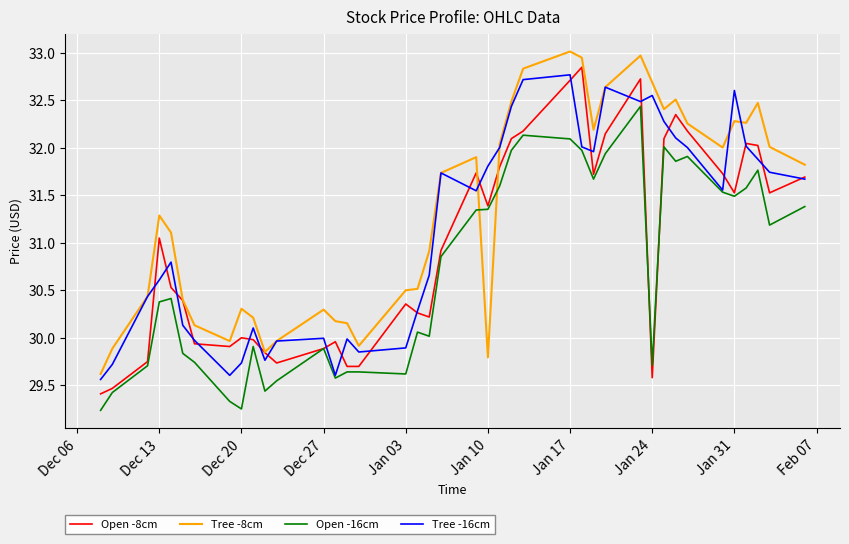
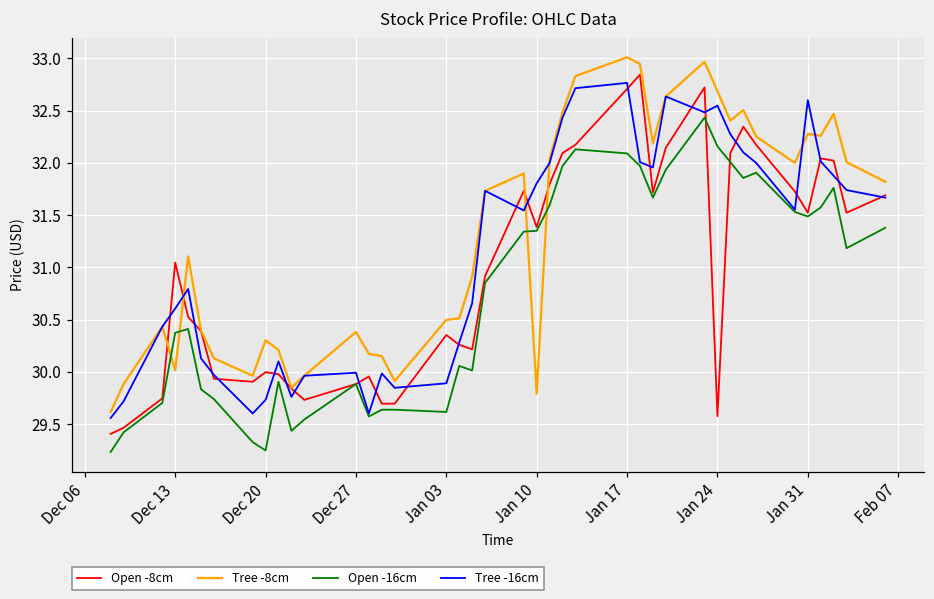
Tree -8cm, Dec 13: 31.3 -> 30.0
Tree -8cm, Dec 27: 30.3 -> 30.4
Open -16cm, Jan 24: 29.7 -> 32.2
